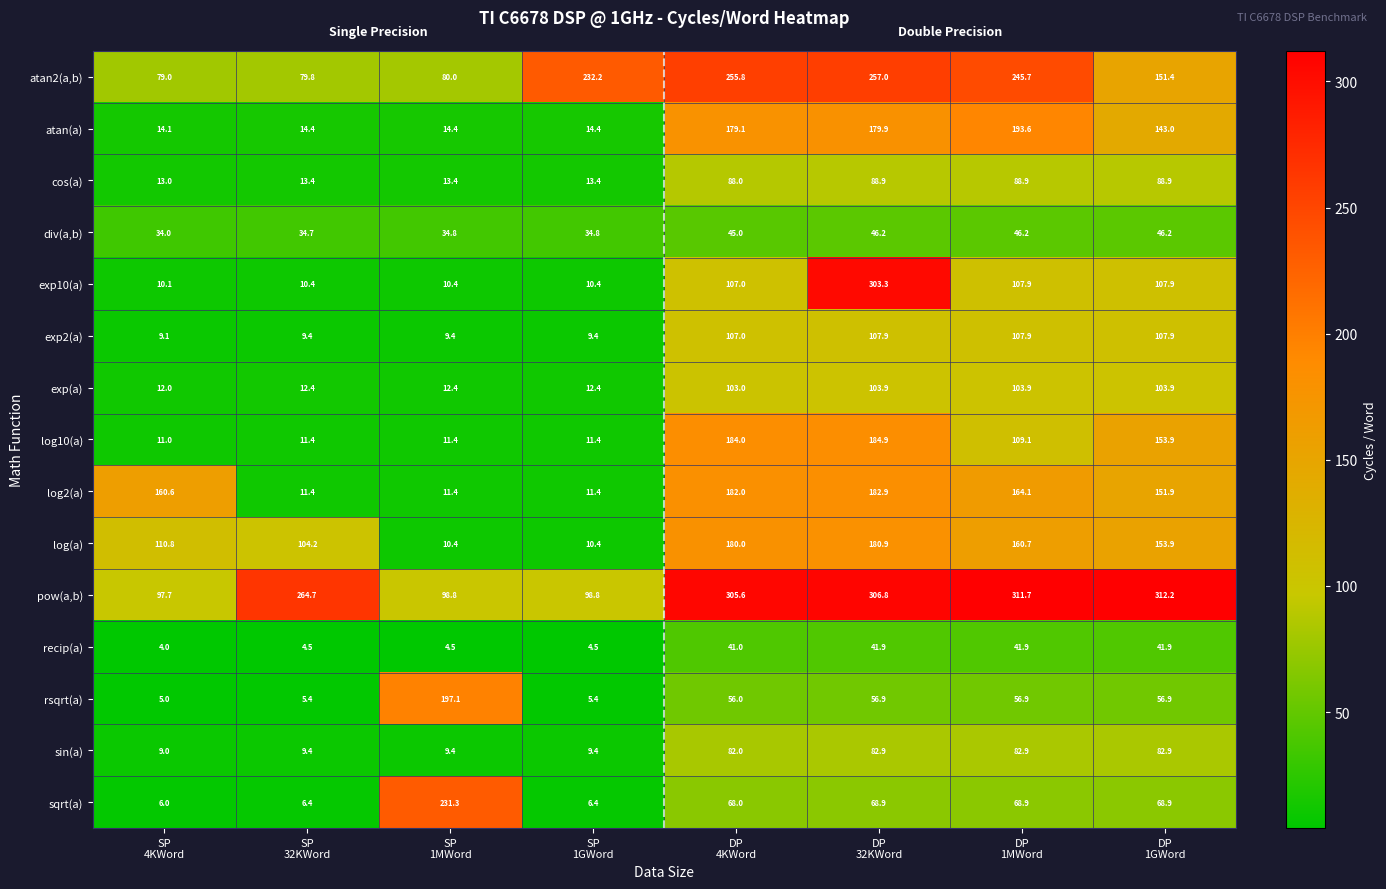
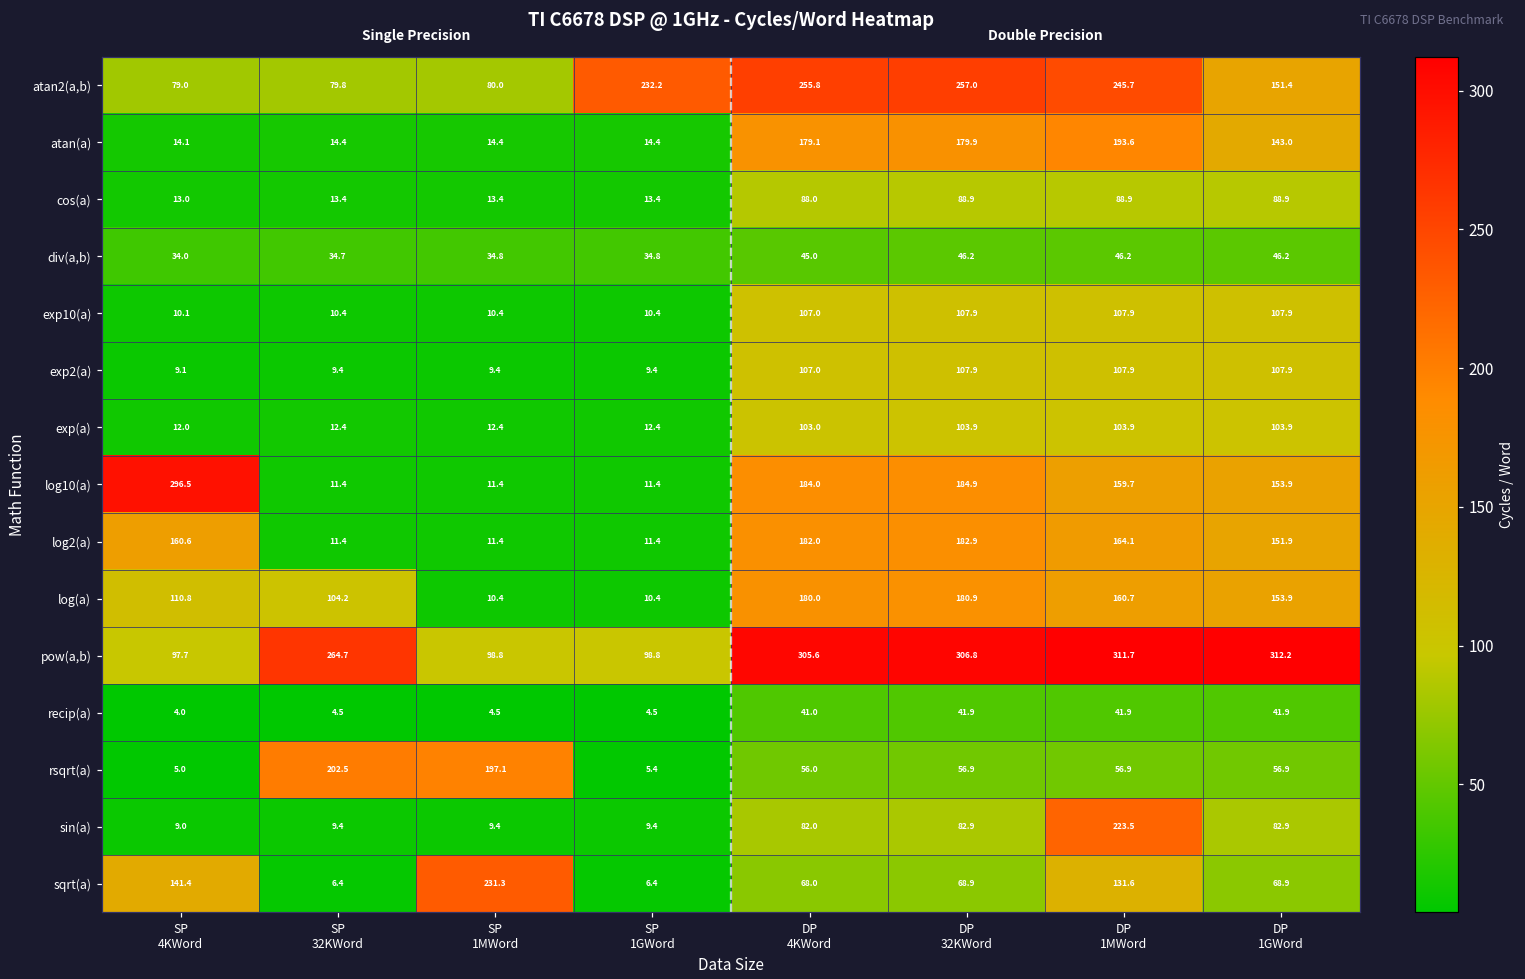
exp10(a), DP 32KWord: 303.3 -> 107.9
log10(a), SP 4KWord: 11.0 -> 296.5
log10(a), DP 1MWord: 109.1 -> 159.7
rsqrt(a), SP 32KWord: 5.4 -> 202.5
sin(a), DP 1MWord: 82.9 -> 223.5
sqrt(a), SP 4KWord: 6.0 -> 141.4
sqrt(a), DP 1MWord: 68.9 -> 131.6
